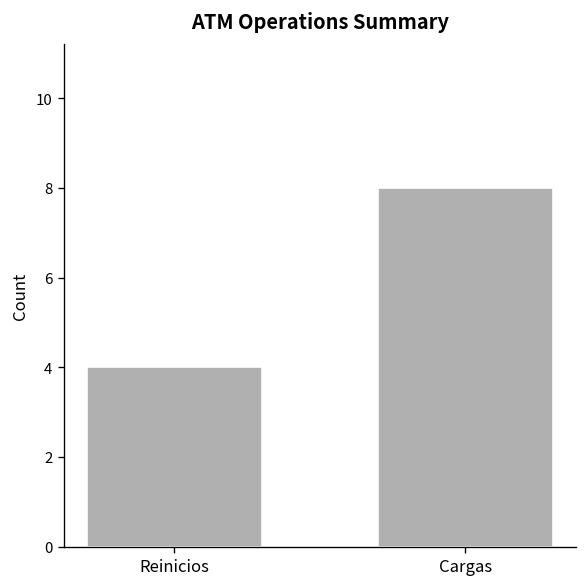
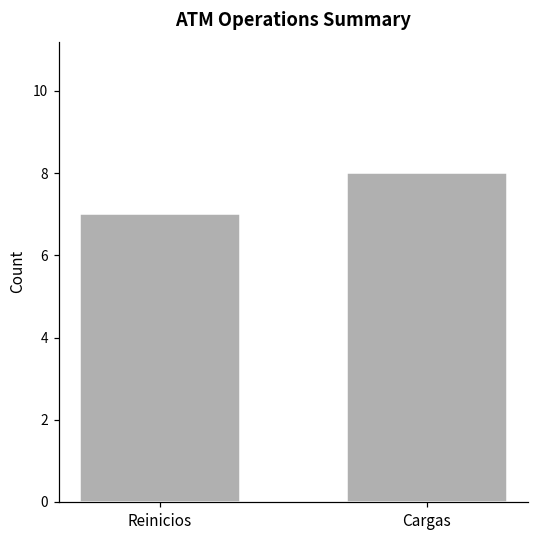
Reinicios: 4 -> 7
